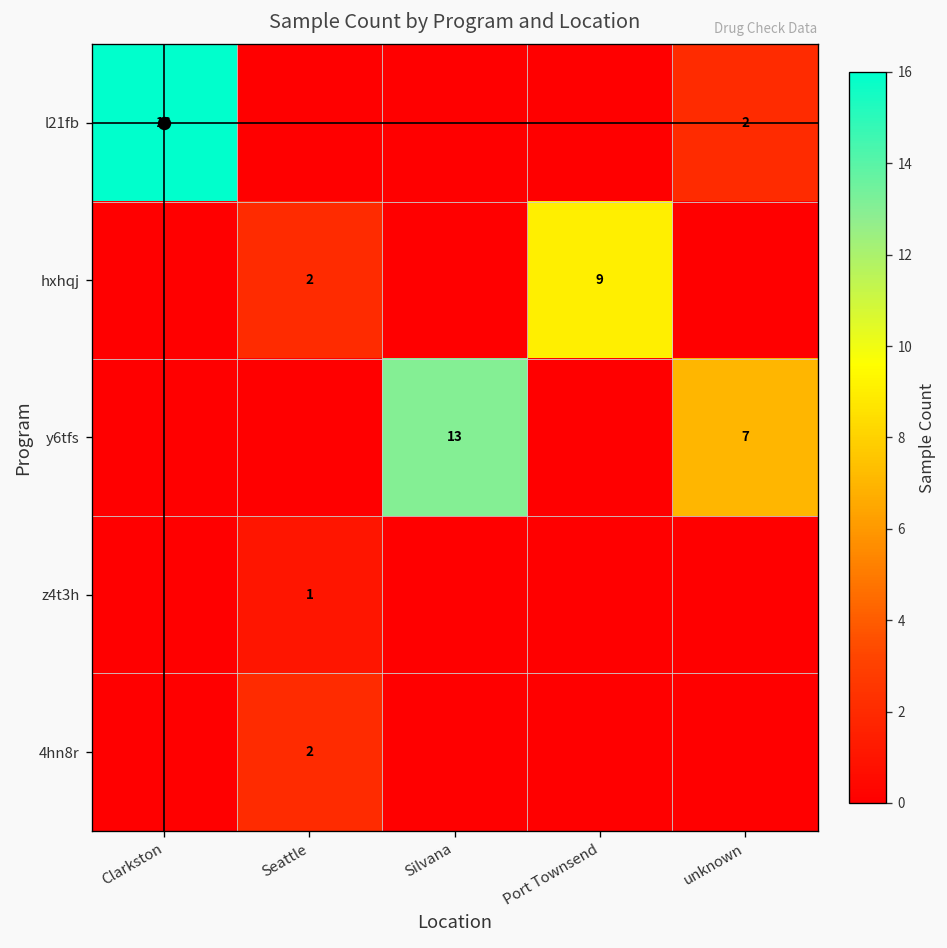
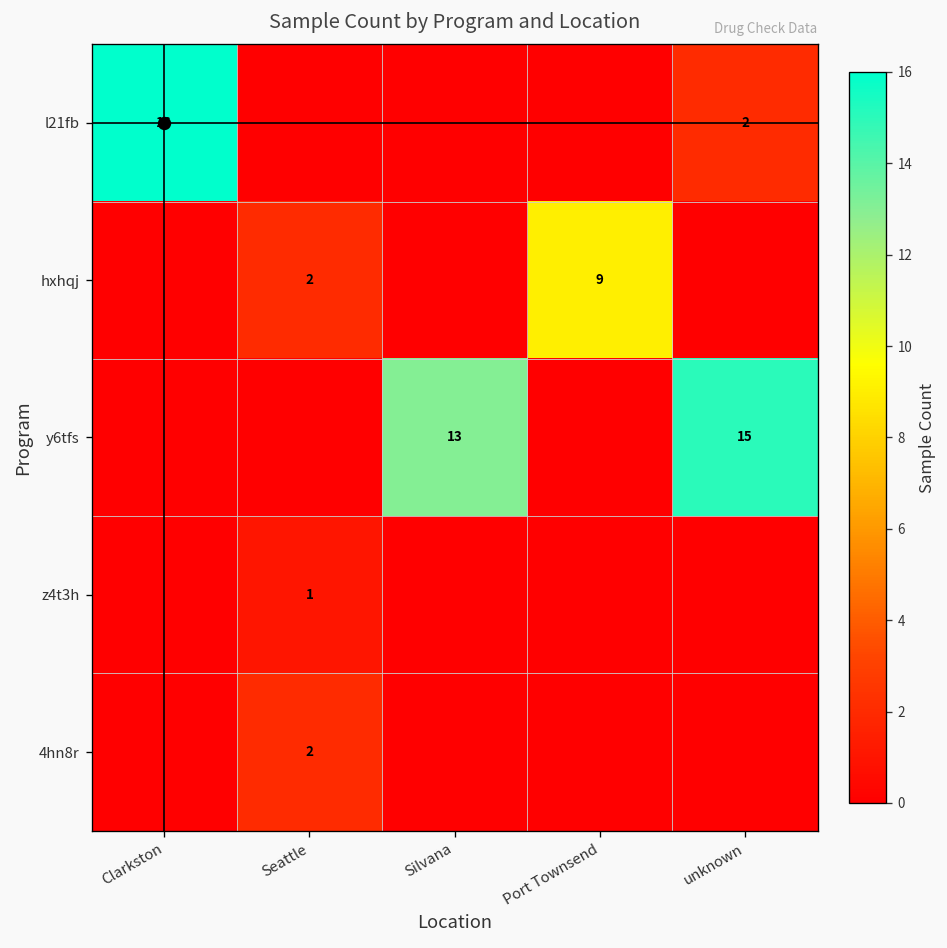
y6tfs, unknown: 7 -> 15
